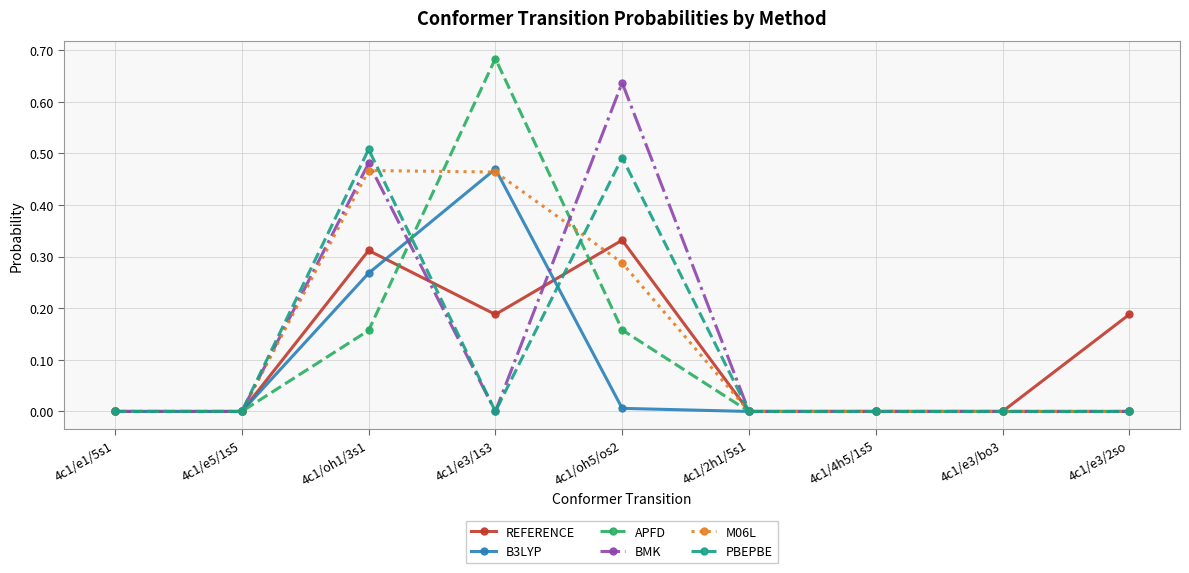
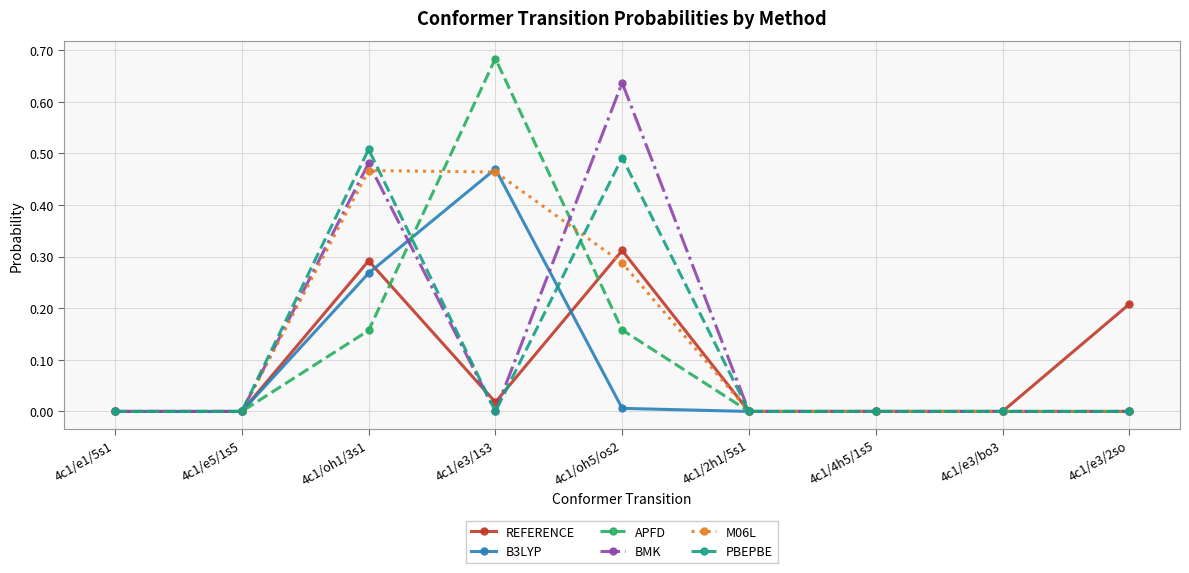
REFERENCE, 4c1/oh1/3s1: 0.31 -> 0.29
REFERENCE, 4c1/e3/1s3: 0.19 -> 0.02
REFERENCE, 4c1/oh5/os2: 0.33 -> 0.31
REFERENCE, 4c1/e3/2so: 0.19 -> 0.21
